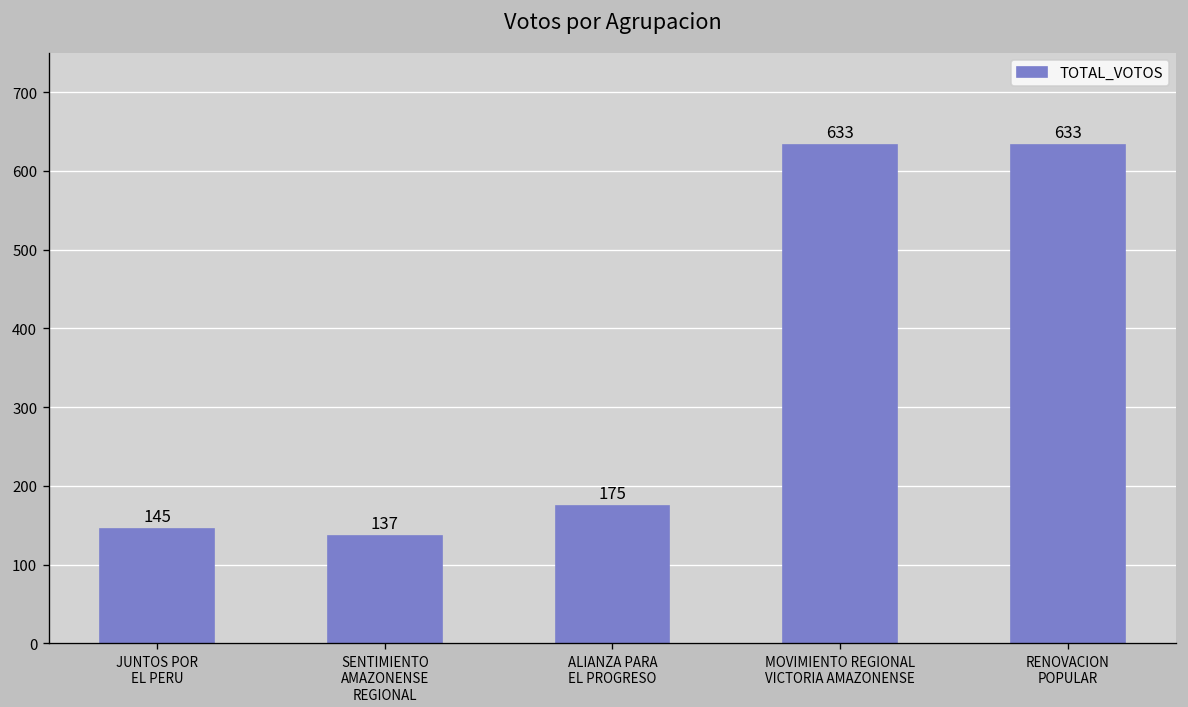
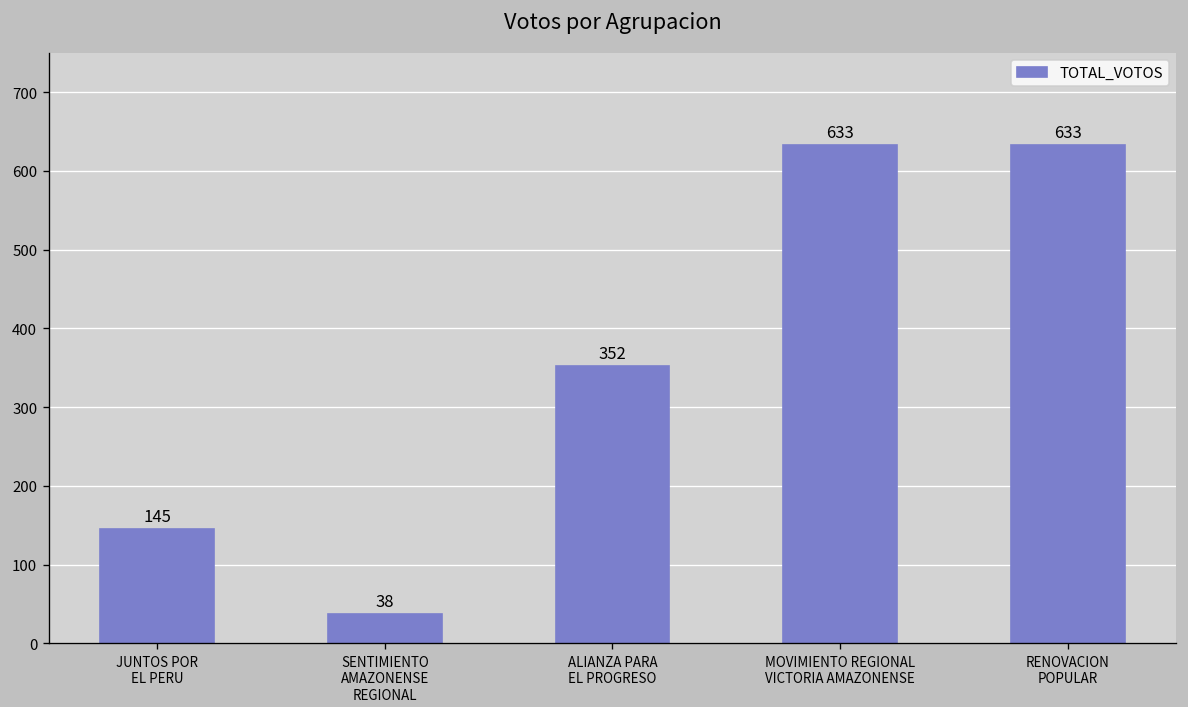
SENTIMIENTO AMAZONENSE REGIONAL: 137 -> 38
ALIANZA PARA EL PROGRESO: 175 -> 352
